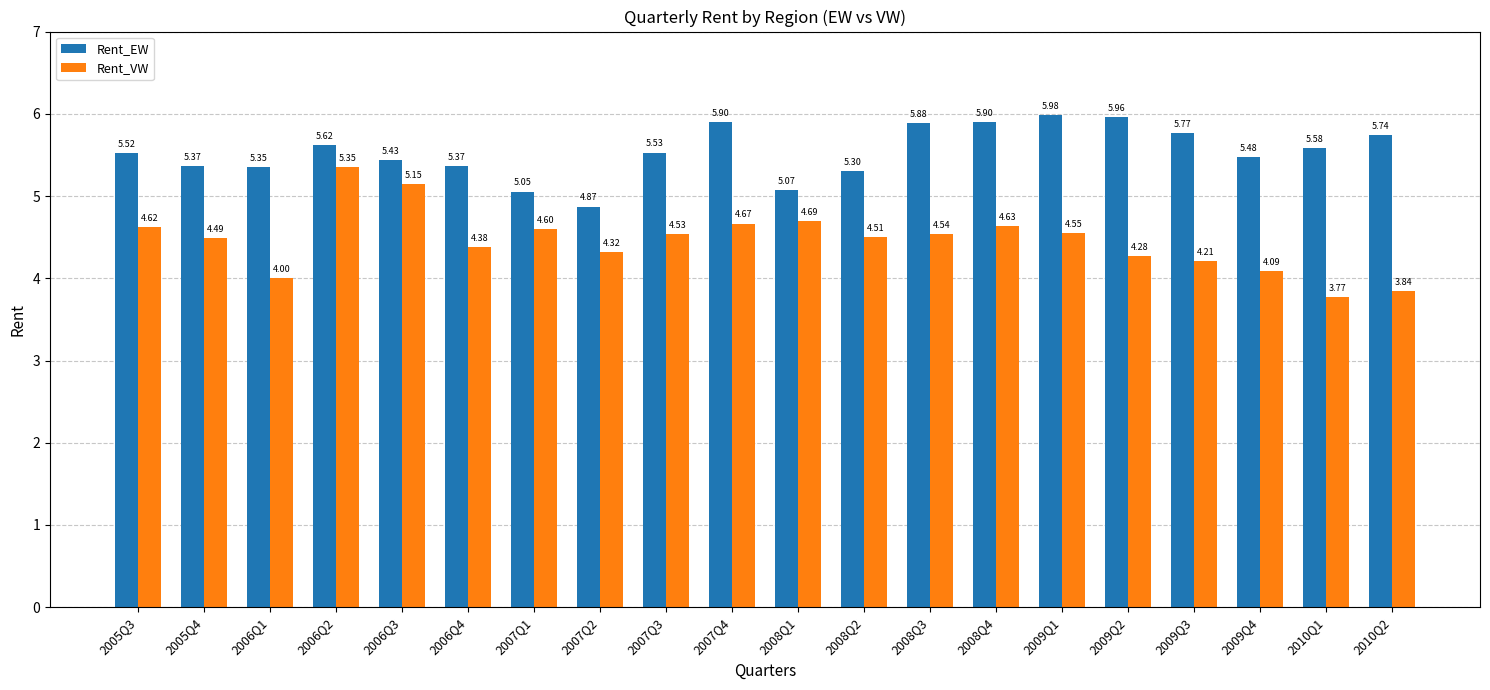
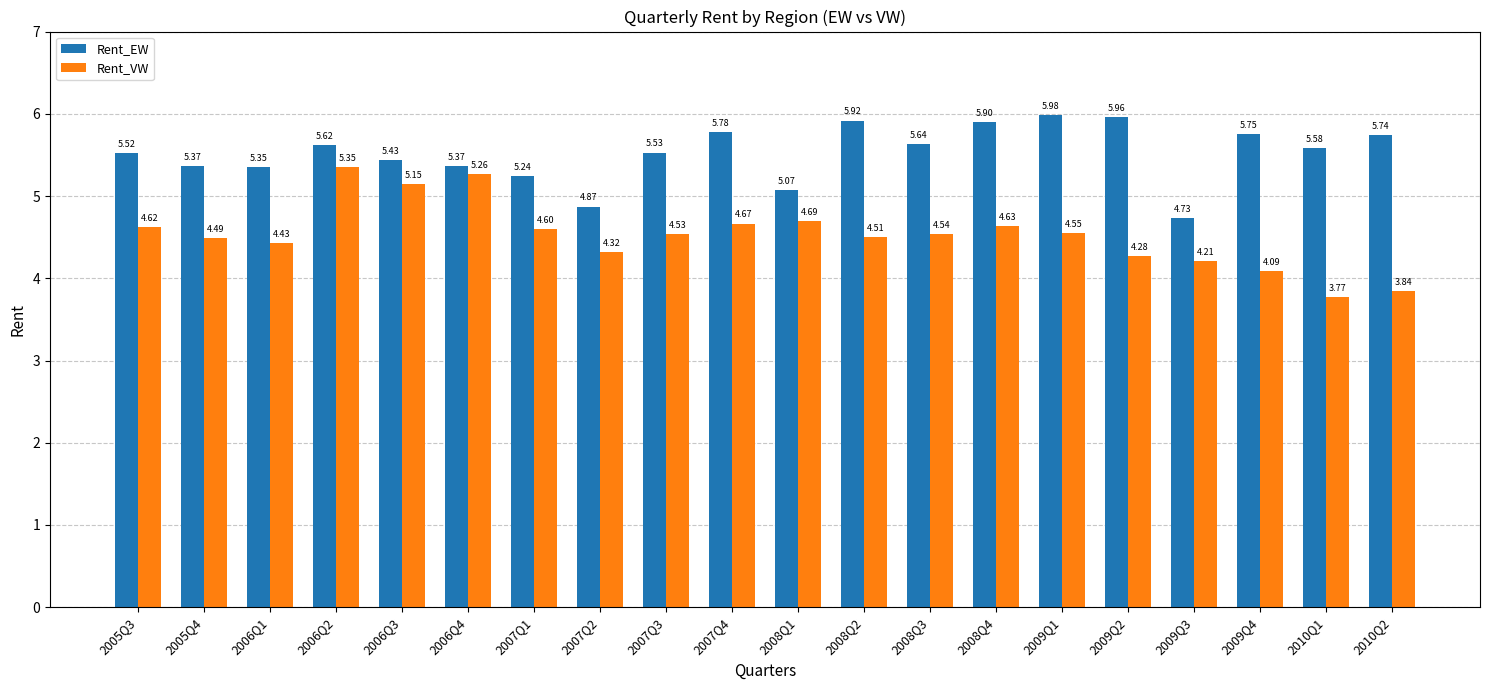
Rent_VW, 2006Q1: 4.00 -> 4.43
Rent_VW, 2006Q4: 4.38 -> 5.26
Rent_EW, 2007Q1: 5.05 -> 5.24
Rent_EW, 2007Q4: 5.90 -> 5.78
Rent_EW, 2008Q2: 5.30 -> 5.92
Rent_EW, 2008Q3: 5.88 -> 5.64
Rent_EW, 2009Q3: 5.77 -> 4.73
Rent_EW, 2009Q4: 5.48 -> 5.75
